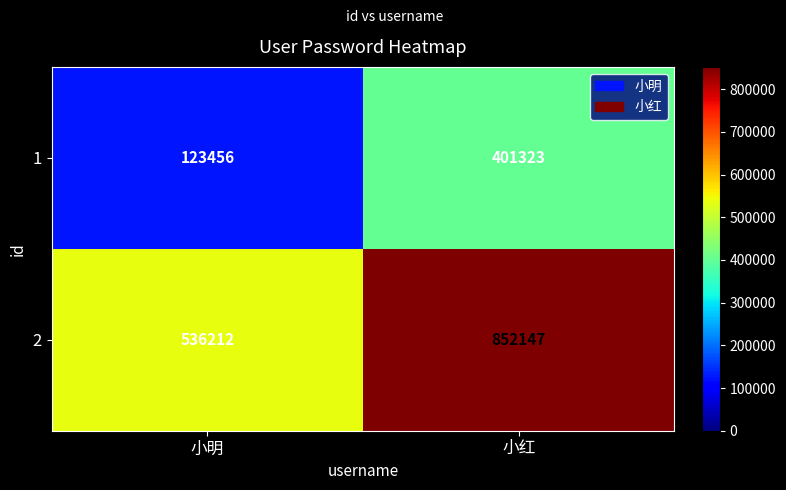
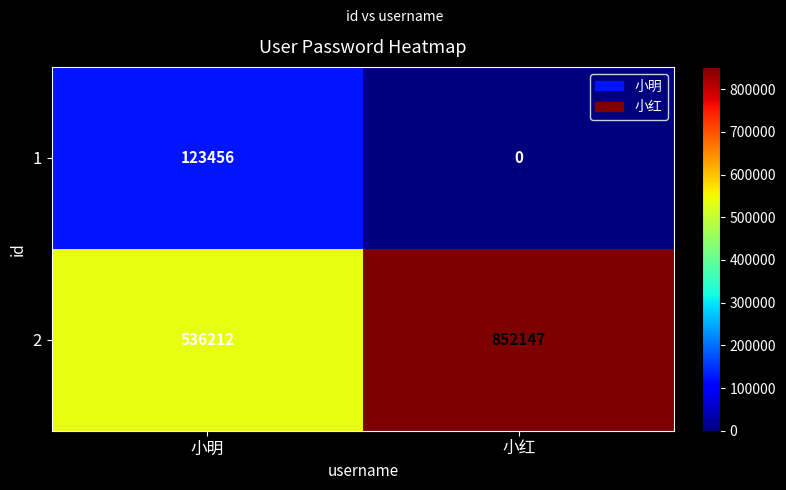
1, 小红: 401323 -> 0
